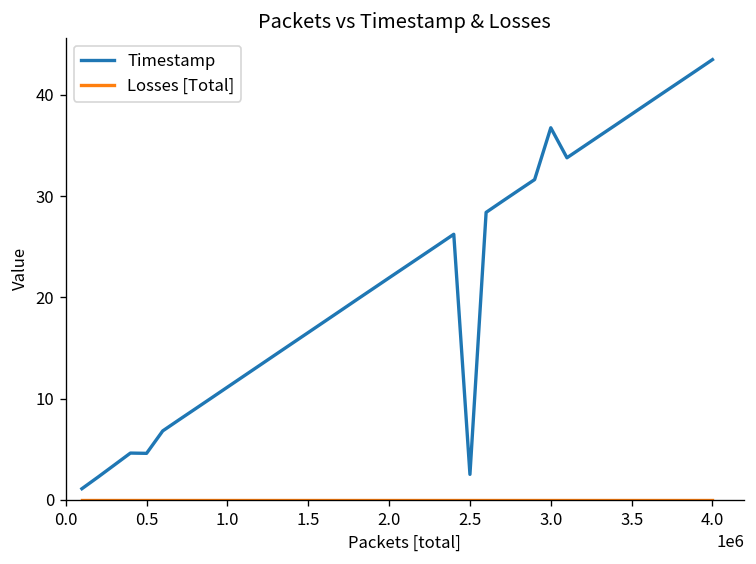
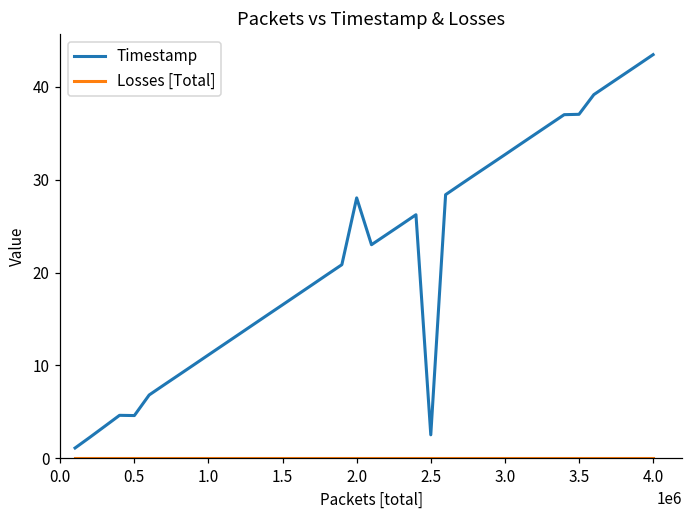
Timestamp, 2.0: 22 -> 28
Timestamp, 3.0: 37 -> 33
Timestamp, 3.5: 38 -> 37
